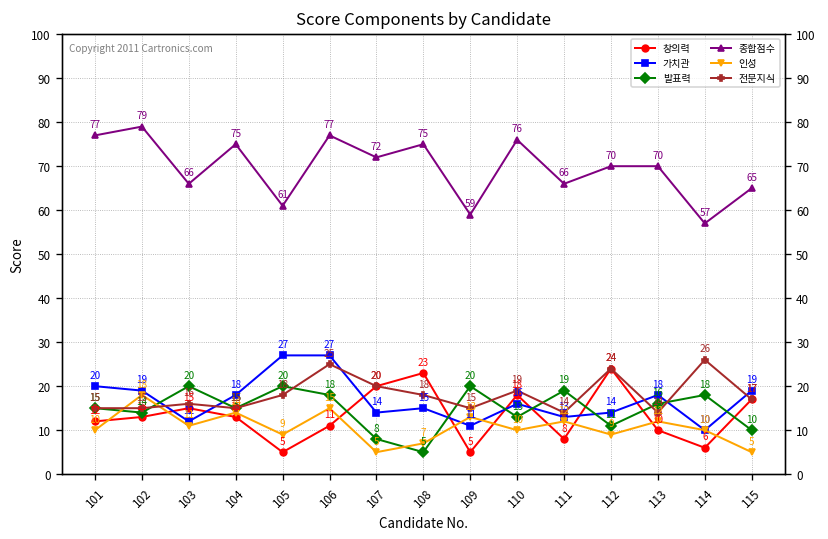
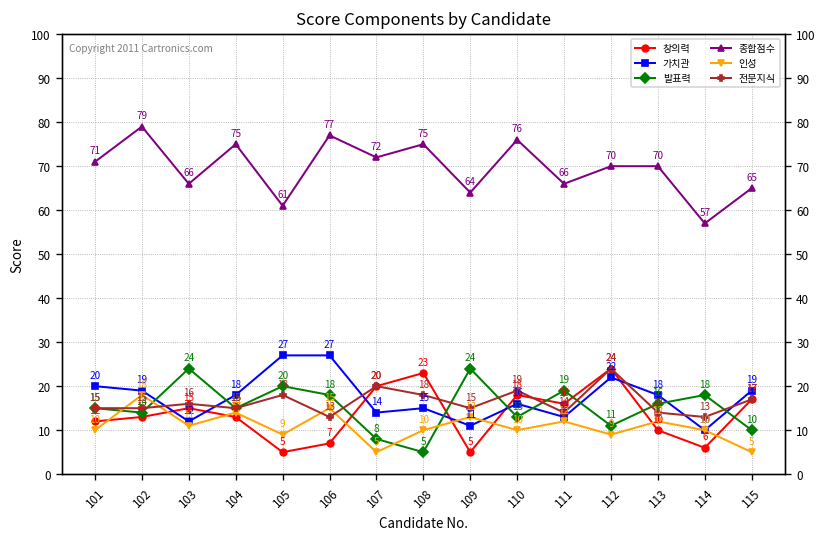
종합점수, 101: 77 -> 71
발표력, 103: 20 -> 24
창의력, 106: 11 -> 7
전문지식, 106: 25 -> 13
인성, 108: 7 -> 10
발표력, 109: 20 -> 24
종합점수, 109: 59 -> 64
창의력, 111: 8 -> 16
가치관, 112: 14 -> 22
전문지식, 114: 26 -> 13
